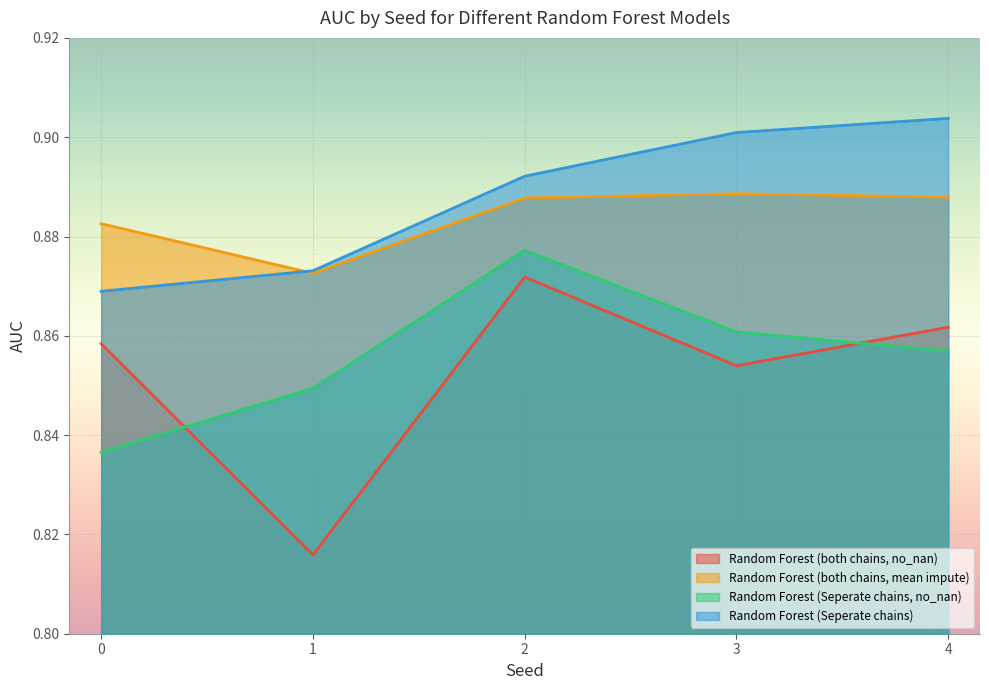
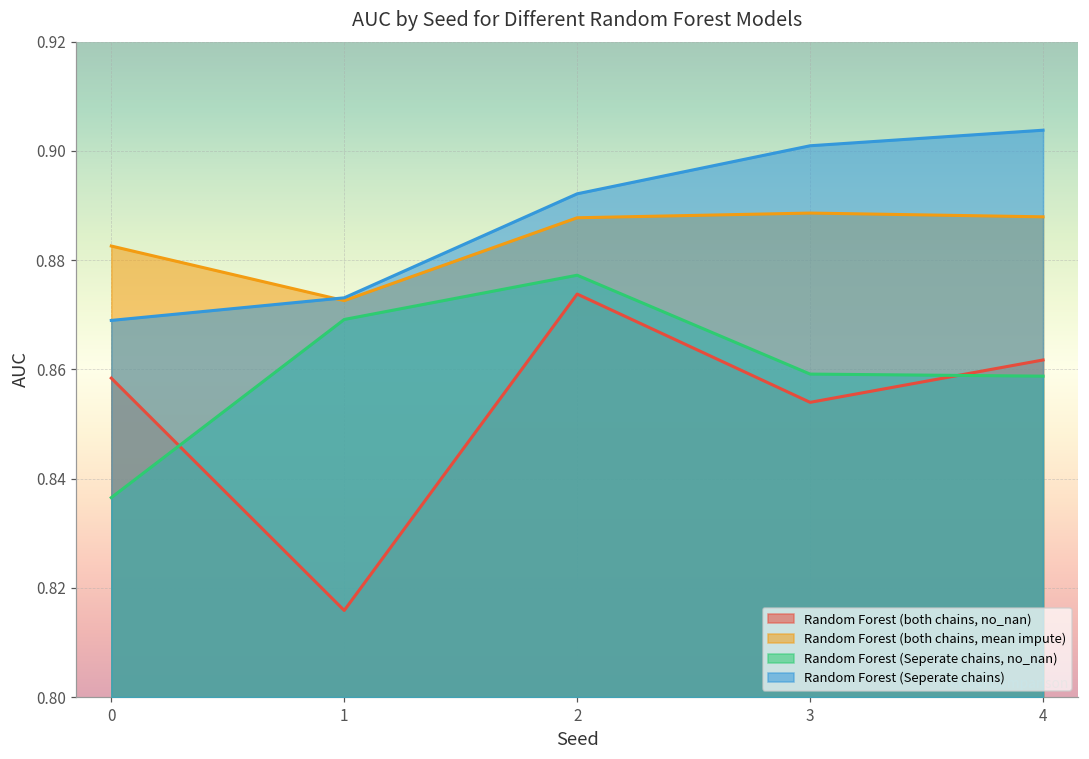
Random Forest (Seperate chains, no_nan), 1: 0.849 -> 0.869
Random Forest (both chains, no_nan), 2: 0.872 -> 0.874
Random Forest (Seperate chains, no_nan), 3: 0.861 -> 0.859
Random Forest (Seperate chains, no_nan), 4: 0.857 -> 0.859
